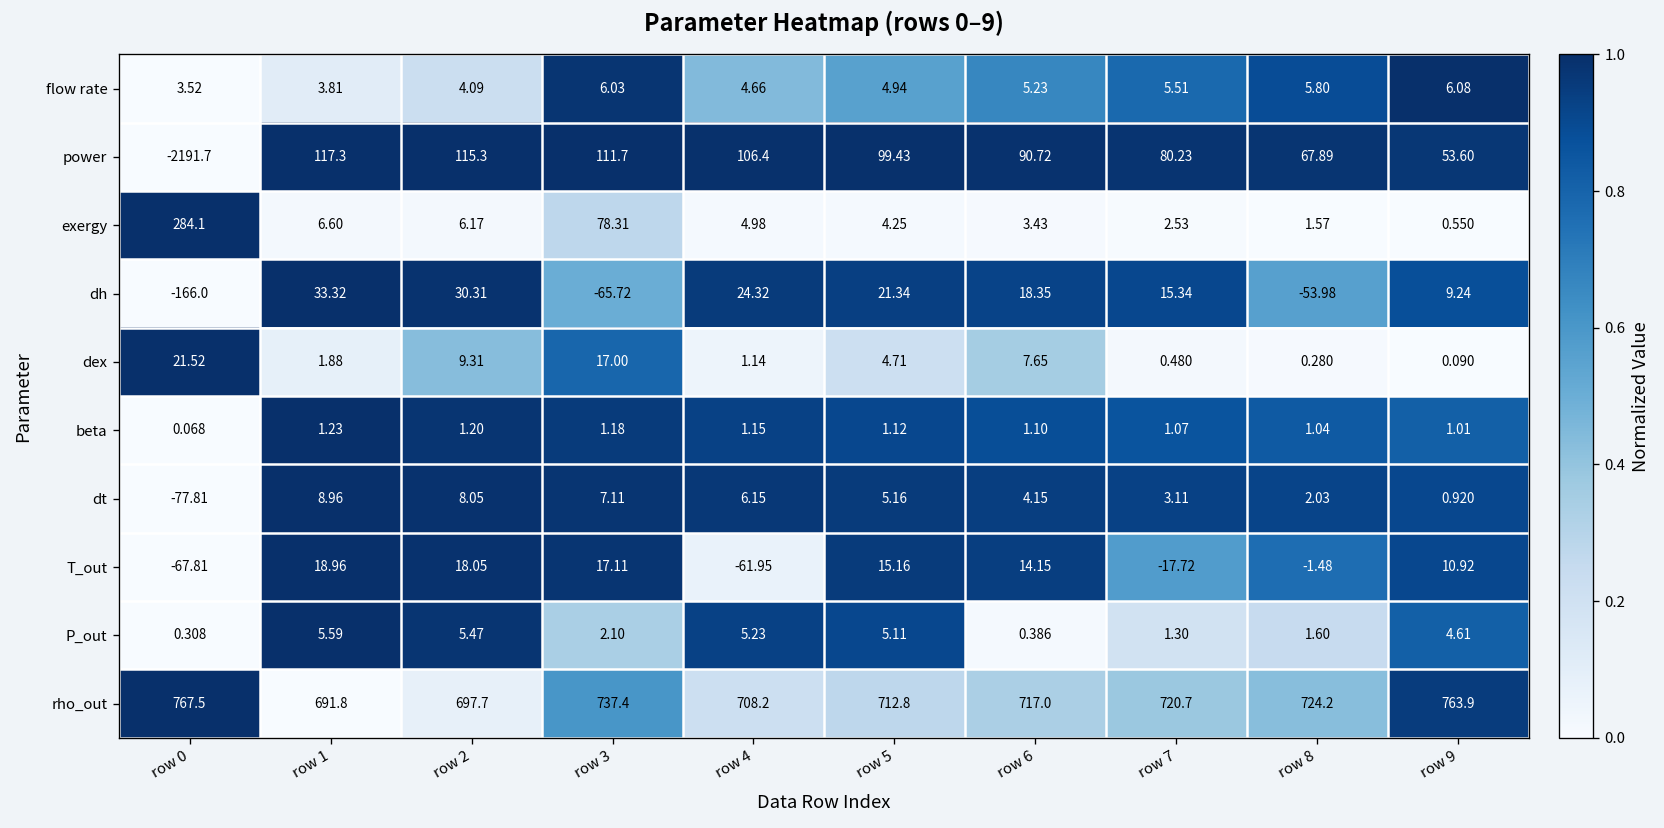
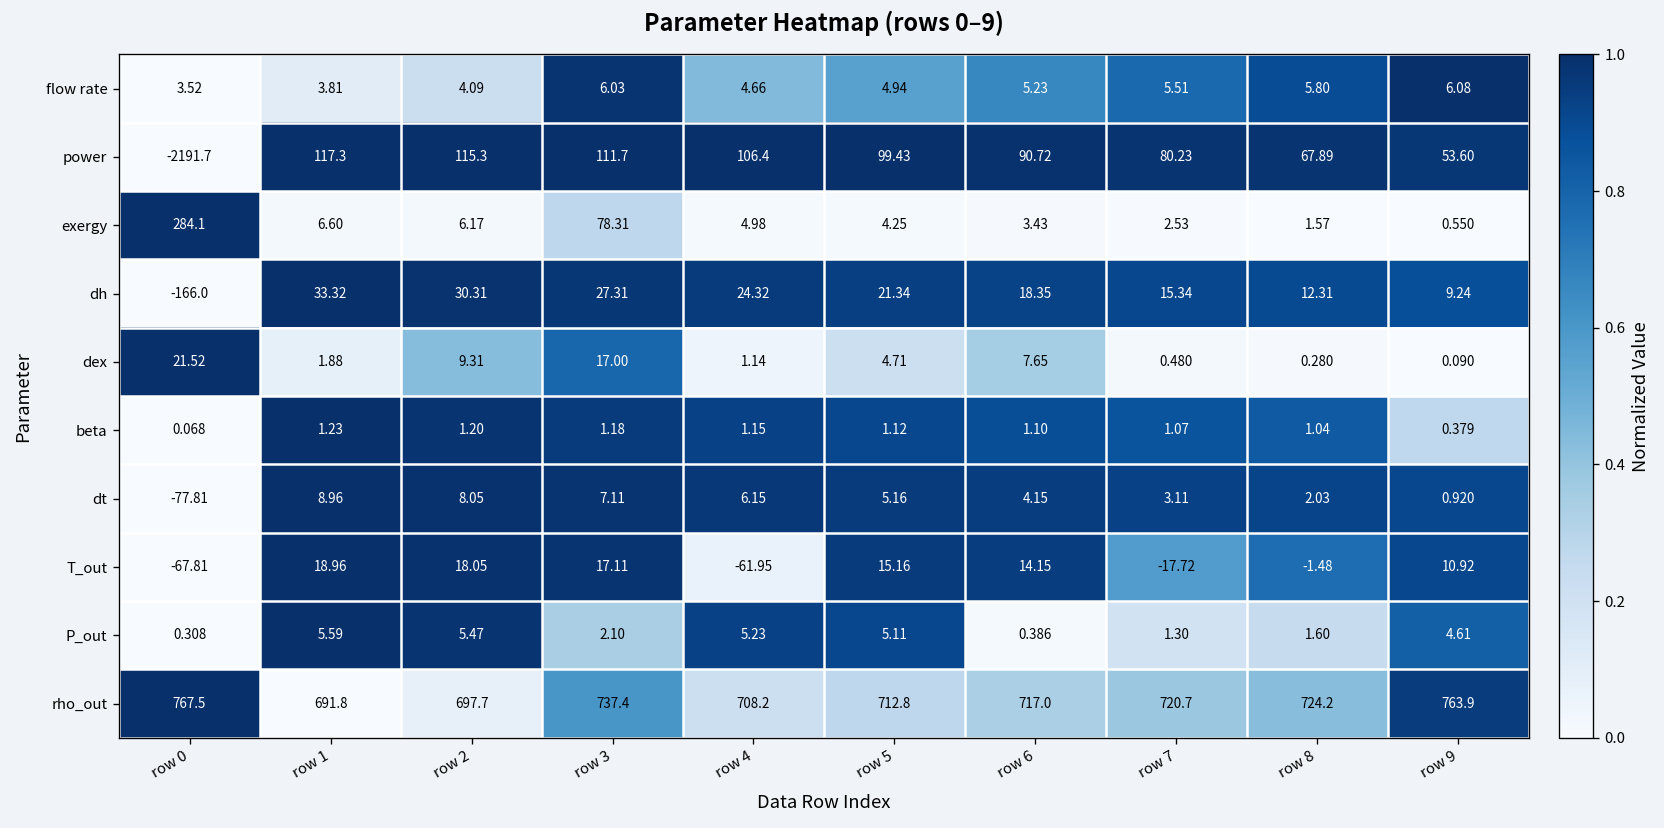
dh, row 3: -65.72 -> 27.31
dh, row 8: -53.98 -> 12.31
beta, row 9: 1.01 -> 0.379
